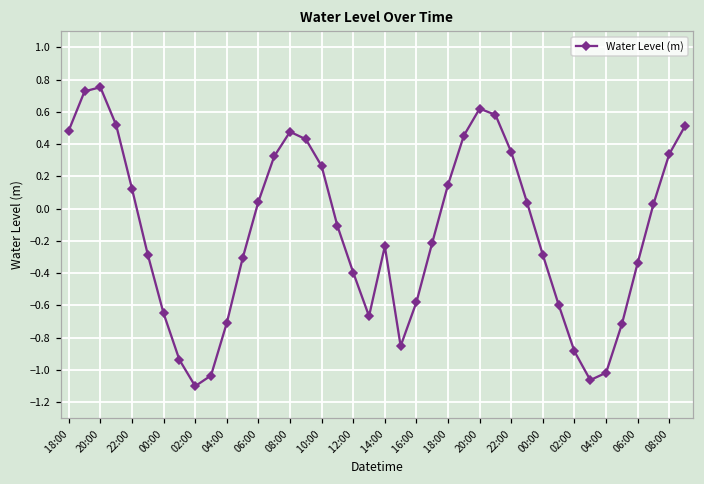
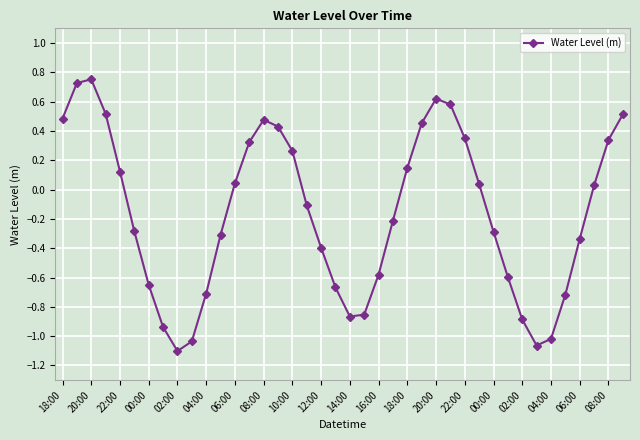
14:00: -0.23 -> -0.87
